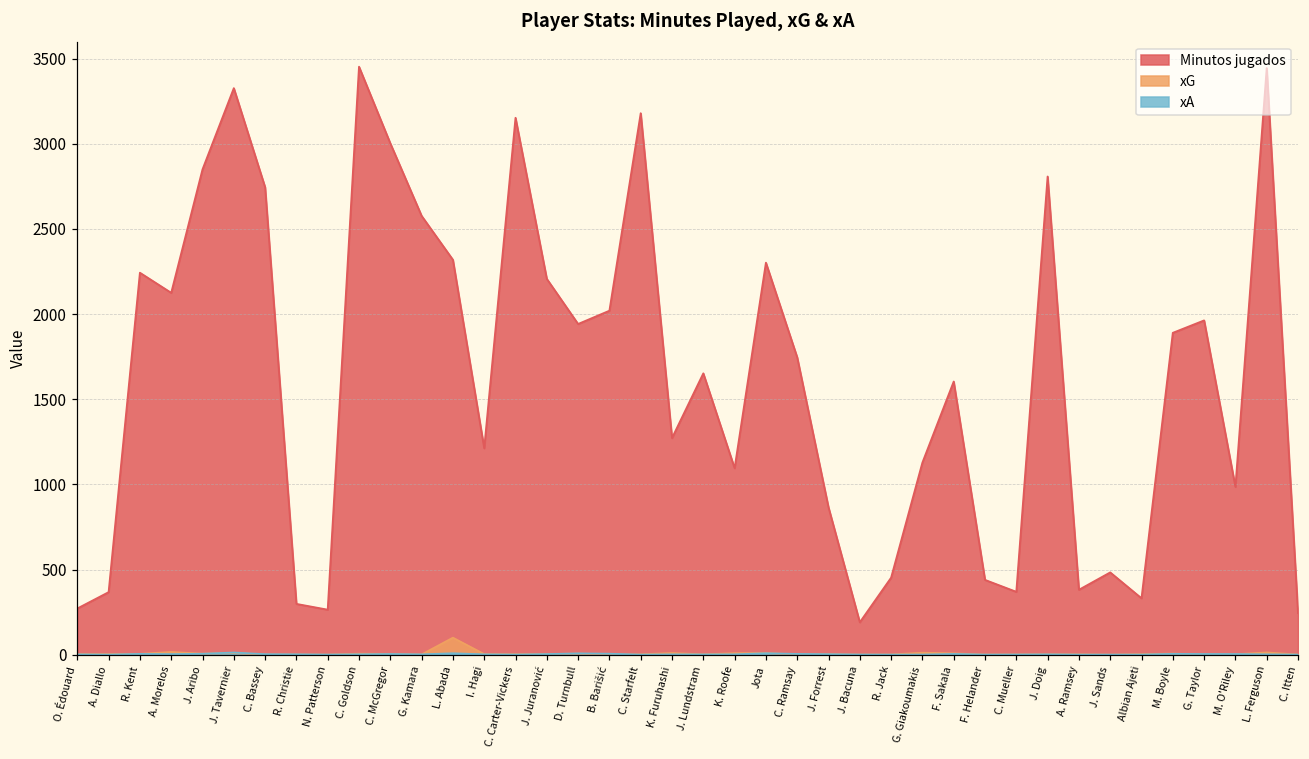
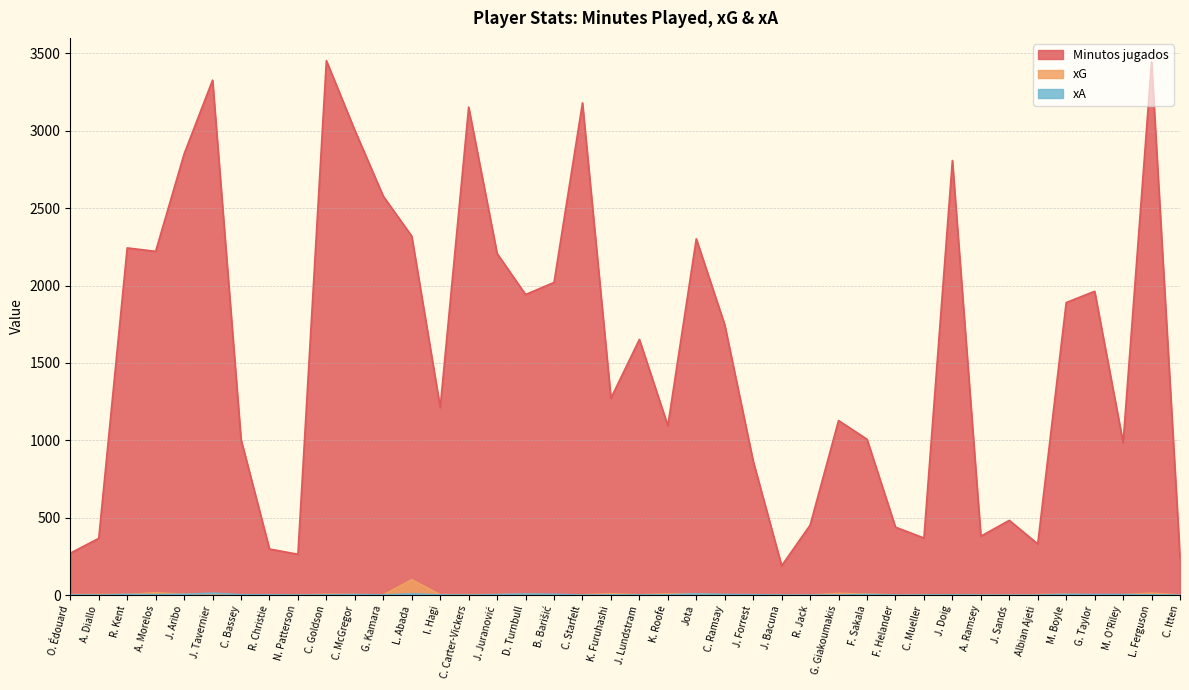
Minutos jugados, A. Morelos: 2130 -> 2220
Minutos jugados, C. Bassey: 2750 -> 1010
Minutos jugados, F. Sakala: 1600 -> 1010
